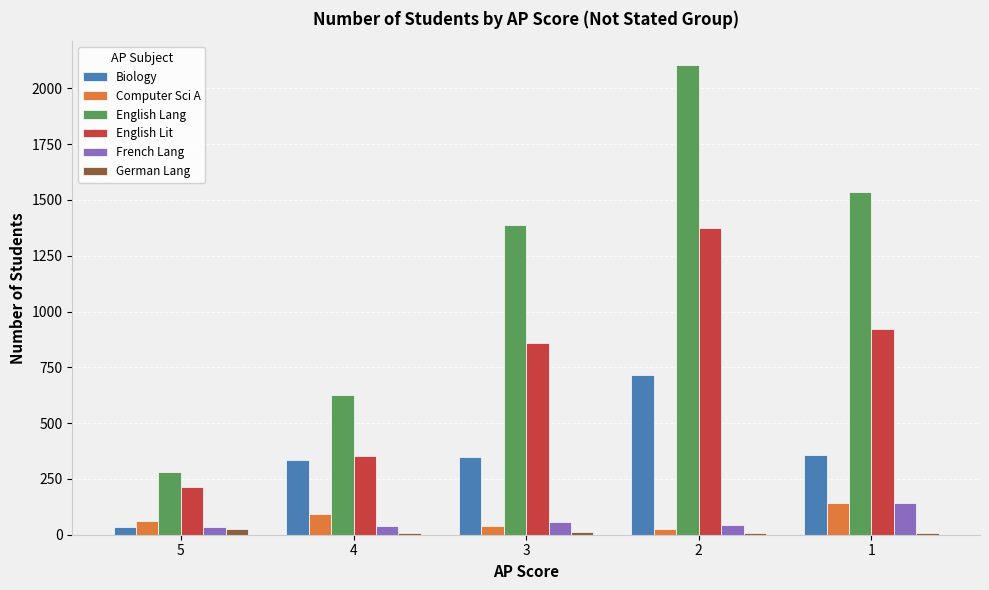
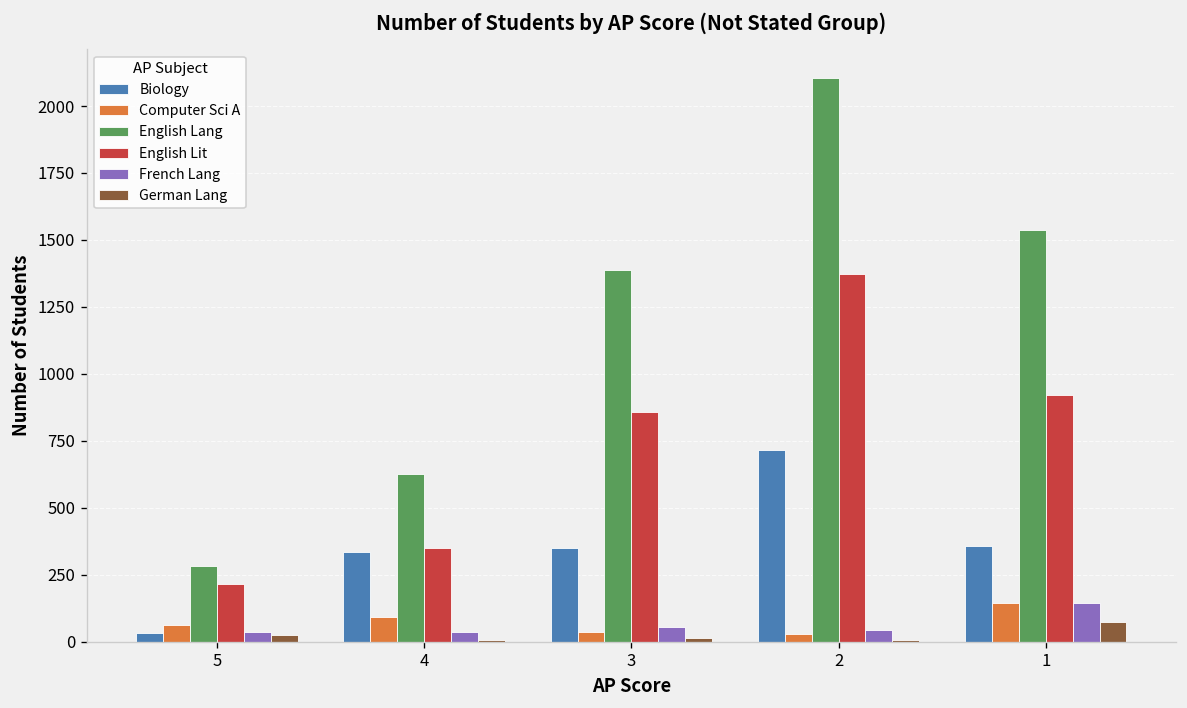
German Lang, 1: 10 -> 70
